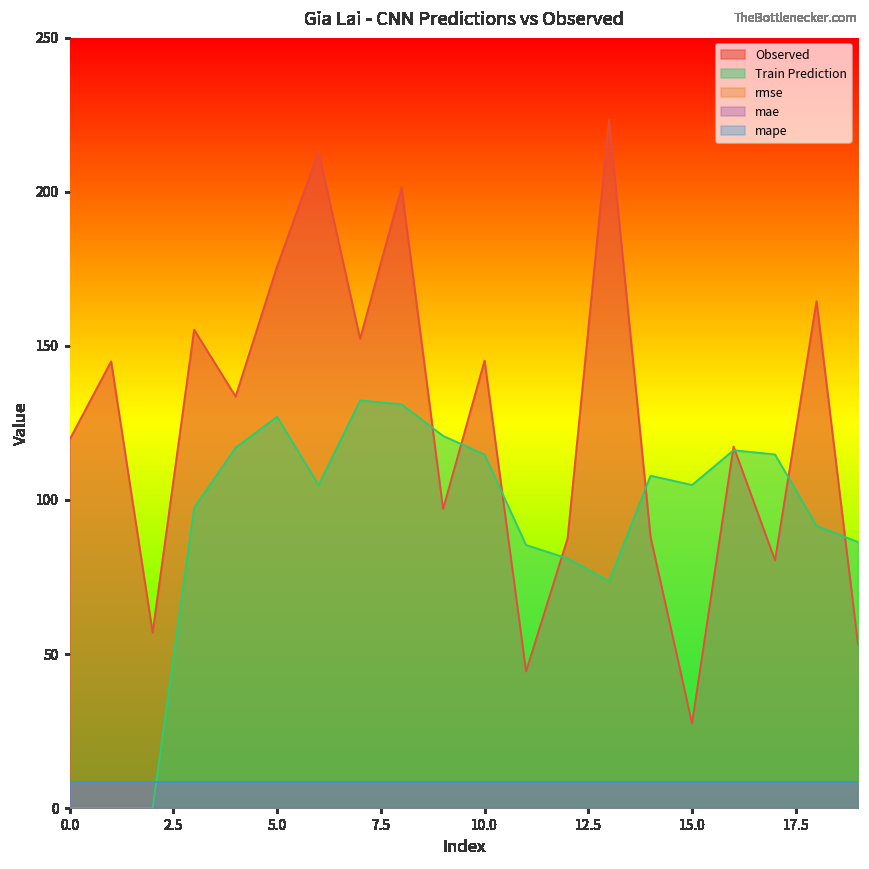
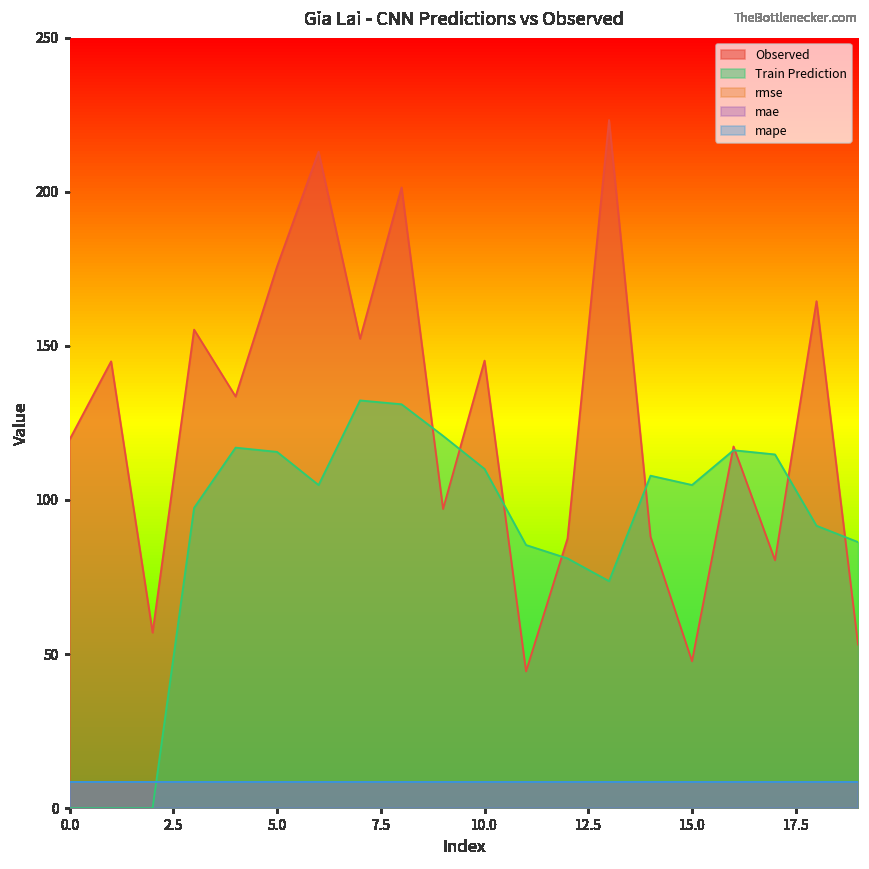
Train Prediction, 5.0: 127 -> 116
Train Prediction, 10.0: 115 -> 110
Observed, 15.0: 28 -> 48
